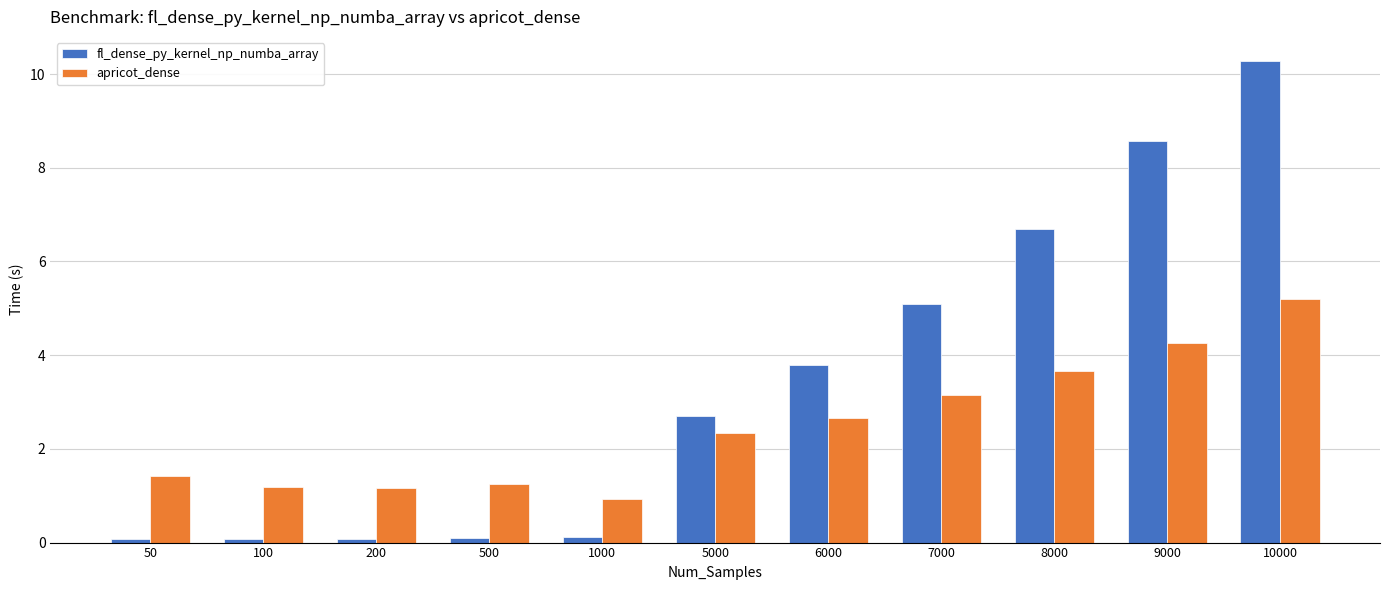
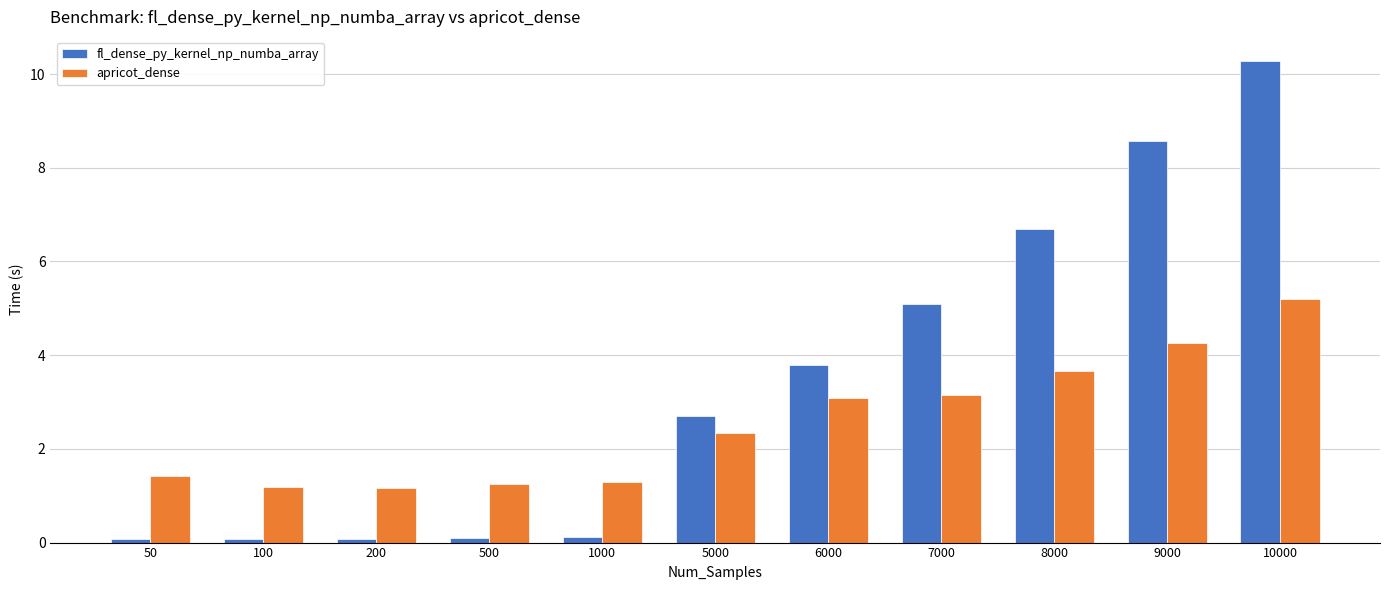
apricot_dense, 1000: 0.9 -> 1.3
apricot_dense, 6000: 2.7 -> 3.1
